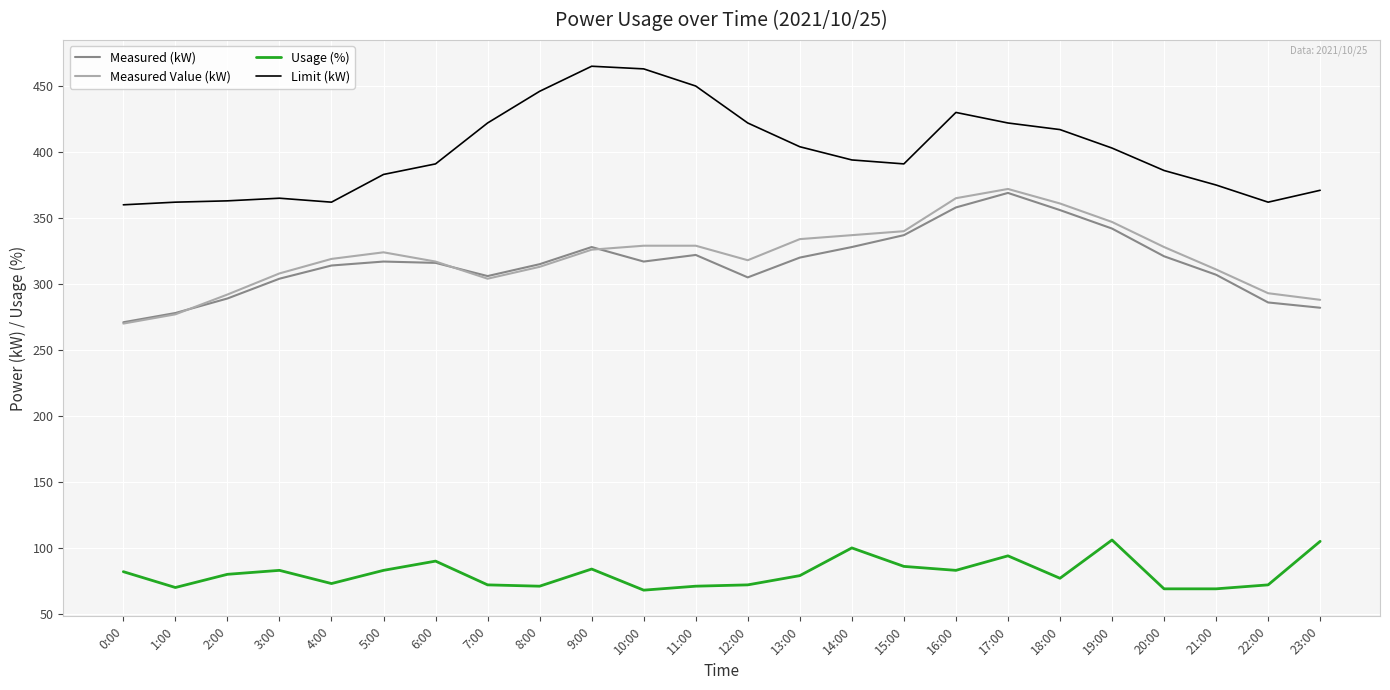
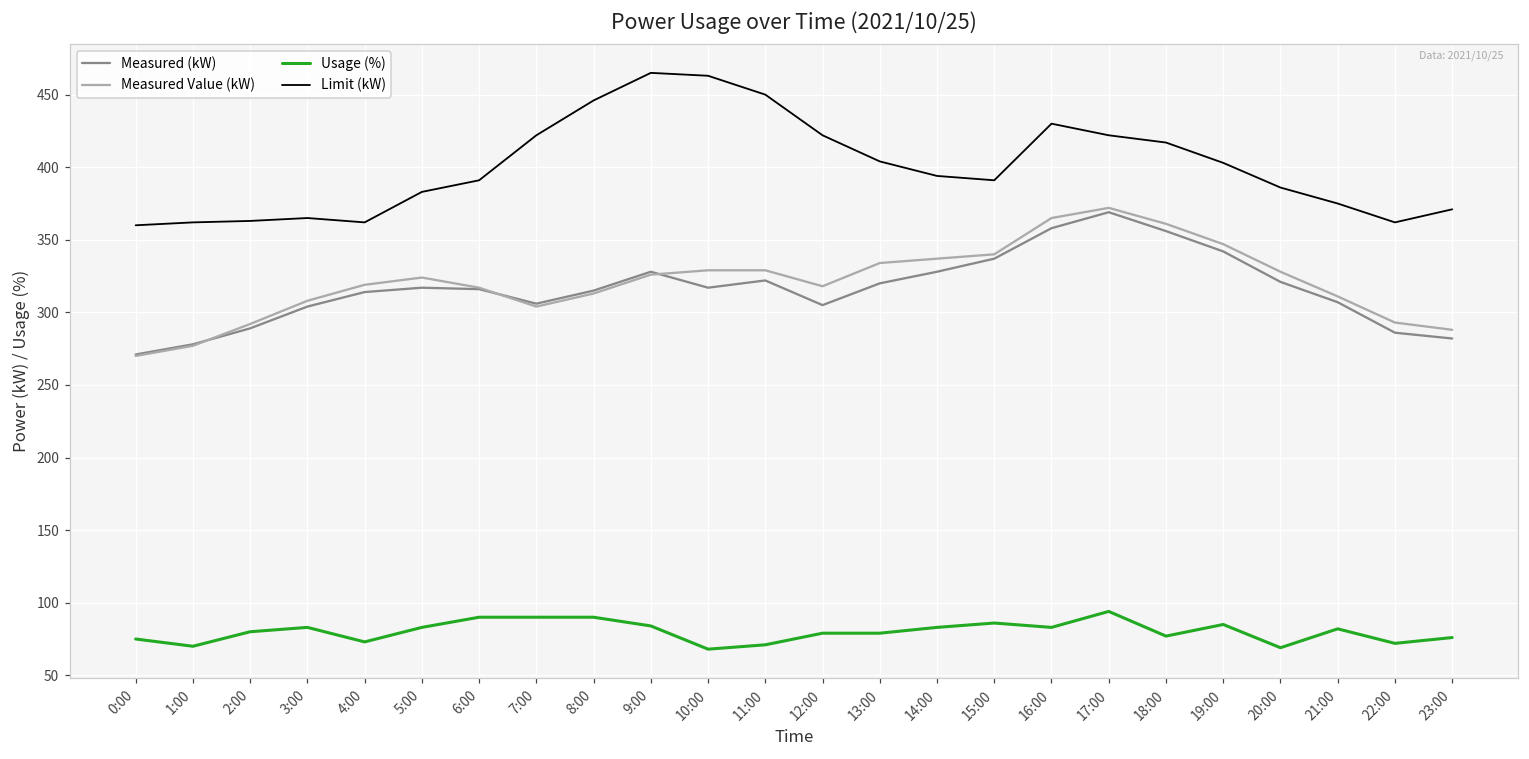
Usage (%), 0:00: 82 -> 75
Usage (%), 7:00: 72 -> 90
Usage (%), 8:00: 71 -> 90
Usage (%), 12:00: 72 -> 79
Usage (%), 14:00: 100 -> 83
Usage (%), 19:00: 106 -> 85
Usage (%), 21:00: 69 -> 82
Usage (%), 23:00: 105 -> 76
